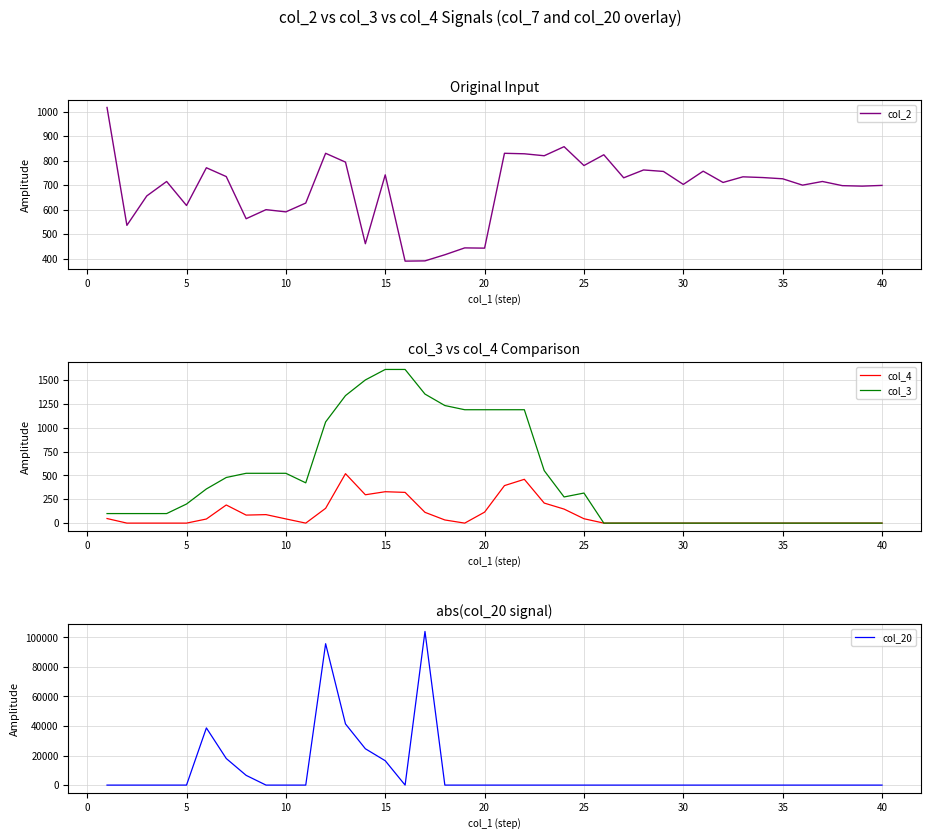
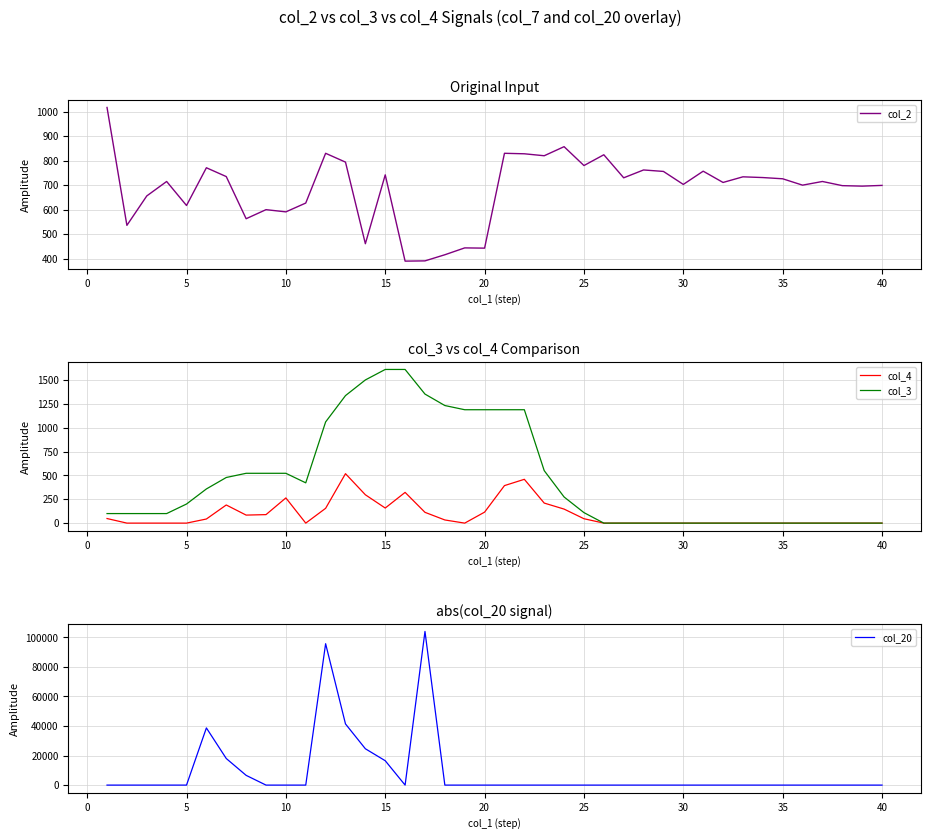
col_3 vs col_4 Comparison, col_4, 10: 0 -> 300
col_3 vs col_4 Comparison, col_4, 15: 300 -> 200
col_3 vs col_4 Comparison, col_3, 25: 300 -> 100
